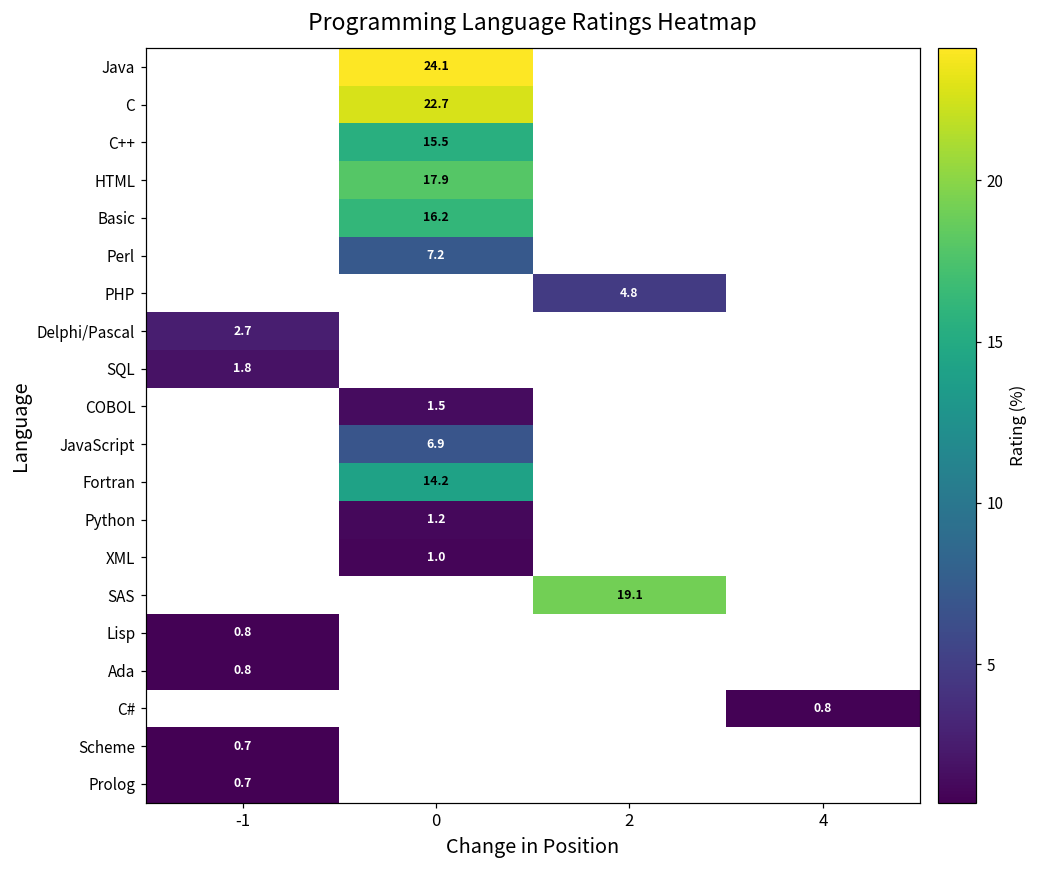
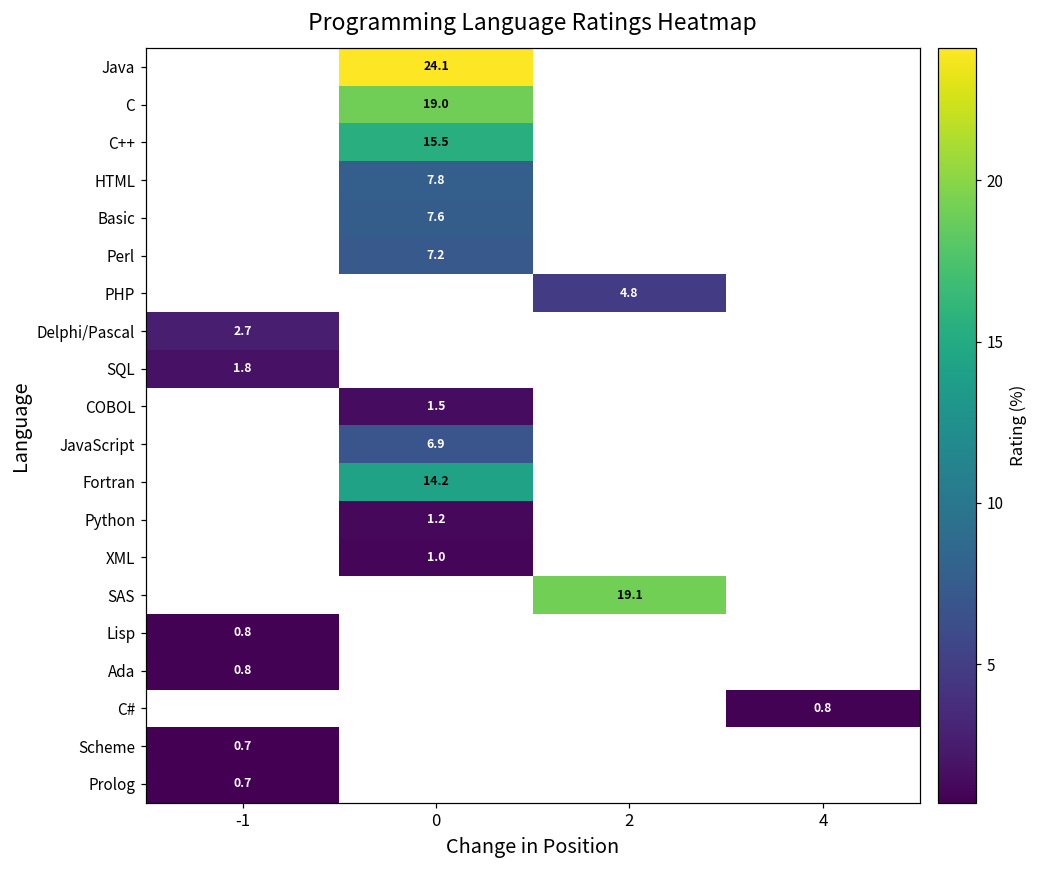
C, 0: 22.7 -> 19.0
HTML, 0: 17.9 -> 7.8
Basic, 0: 16.2 -> 7.6
